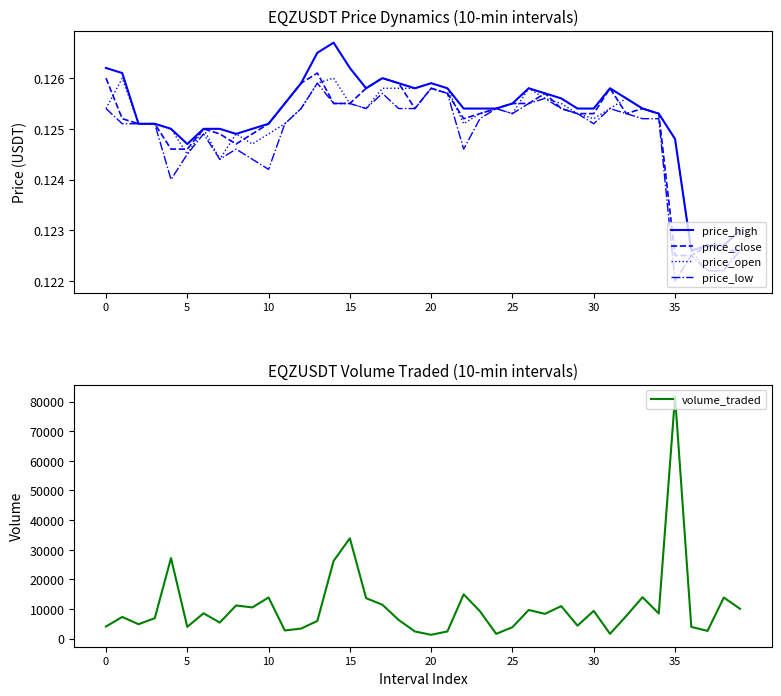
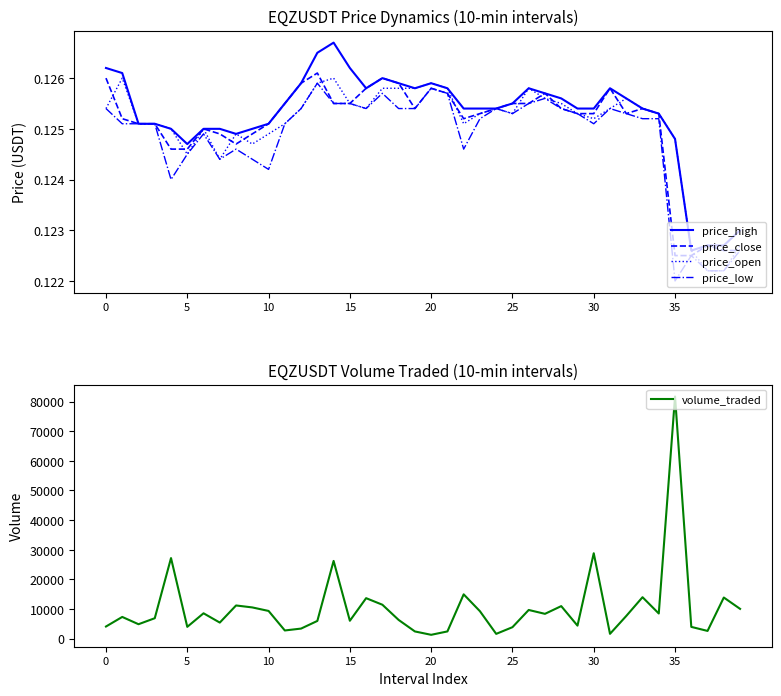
EQZUSDT Volume Traded (10-min intervals), 10: 14000 -> 9000
EQZUSDT Volume Traded (10-min intervals), 15: 34000 -> 6000
EQZUSDT Volume Traded (10-min intervals), 30: 9000 -> 29000
